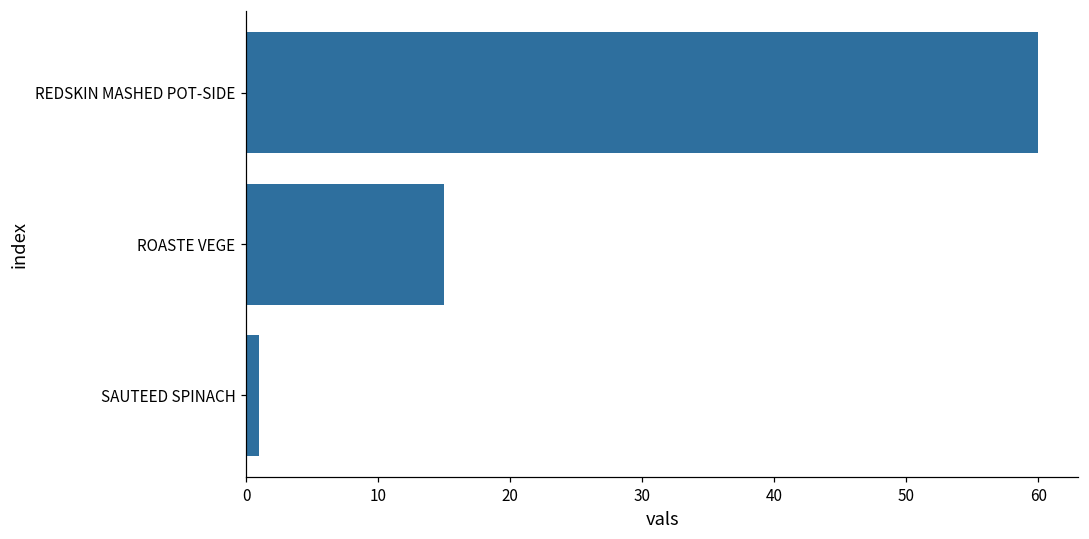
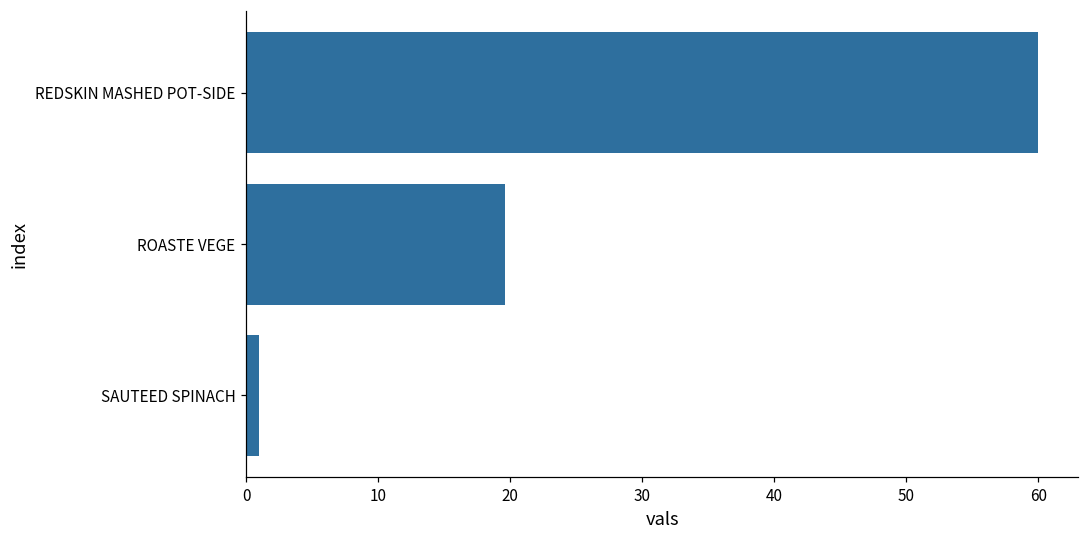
ROASTE VEGE: 15.0 -> 19.6
